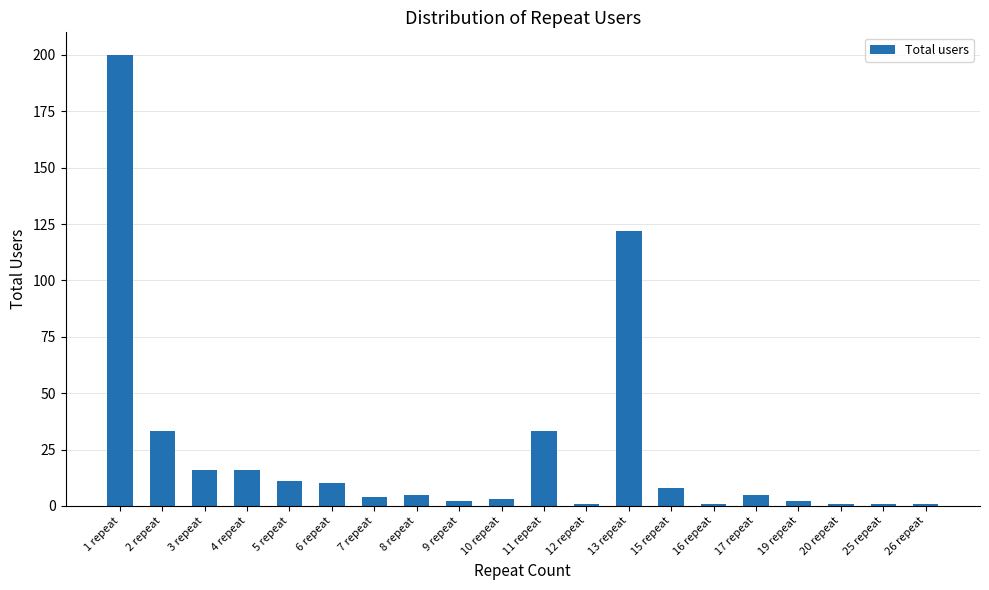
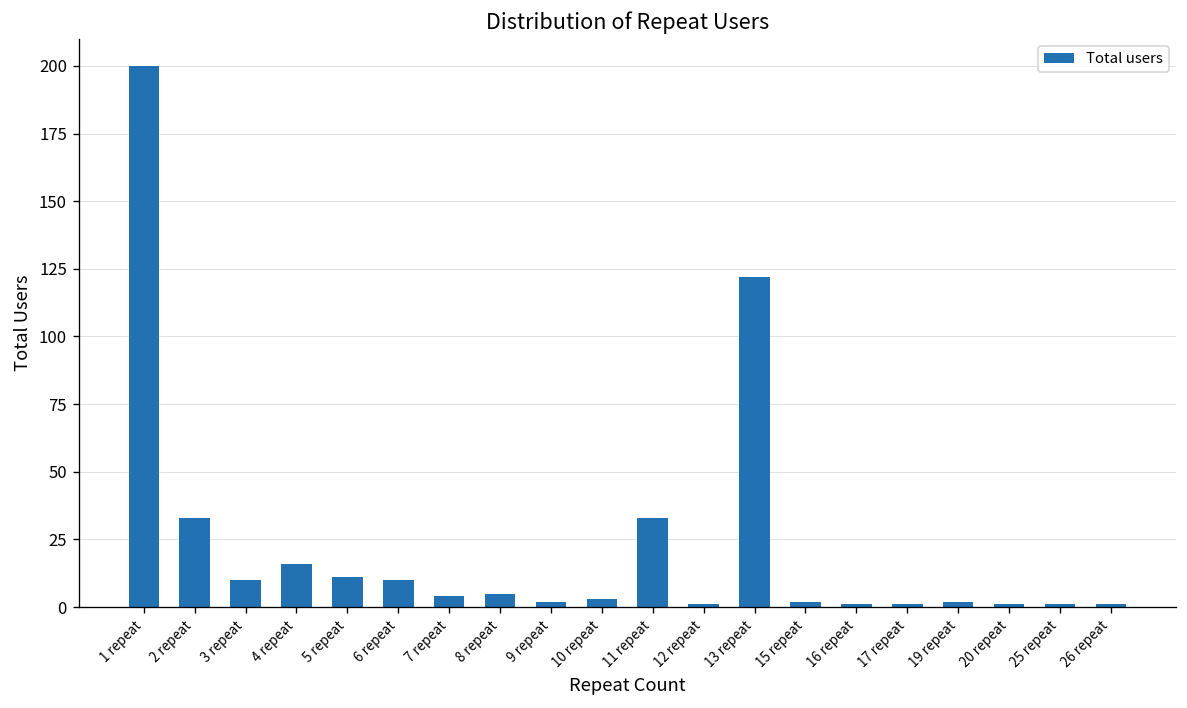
3 repeat: 16 -> 10
15 repeat: 8 -> 2
17 repeat: 5 -> 1
